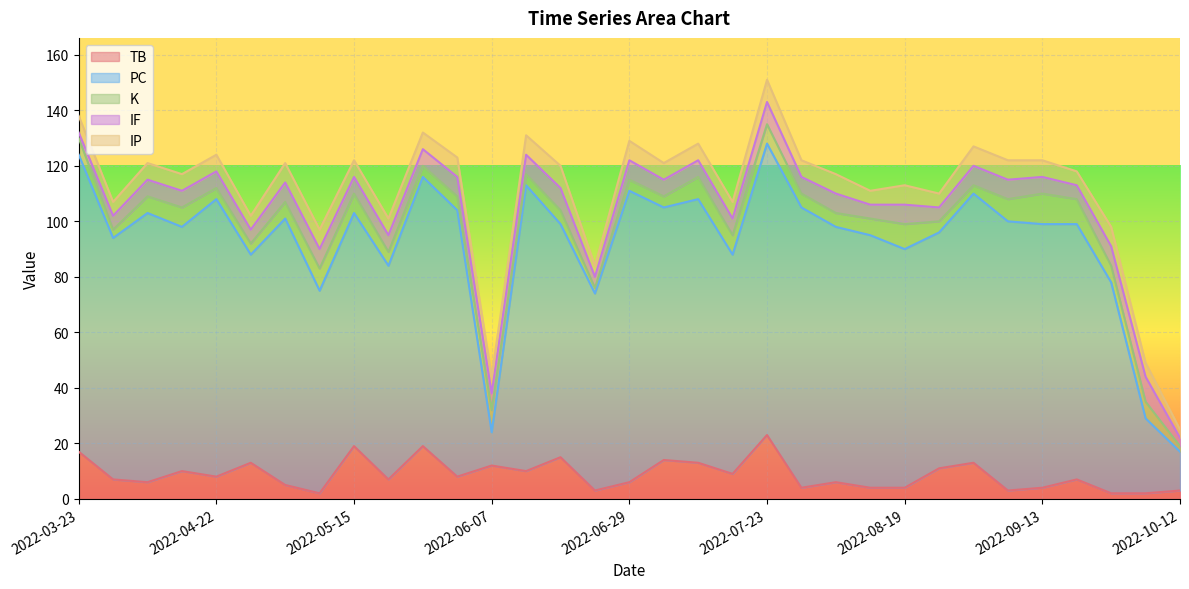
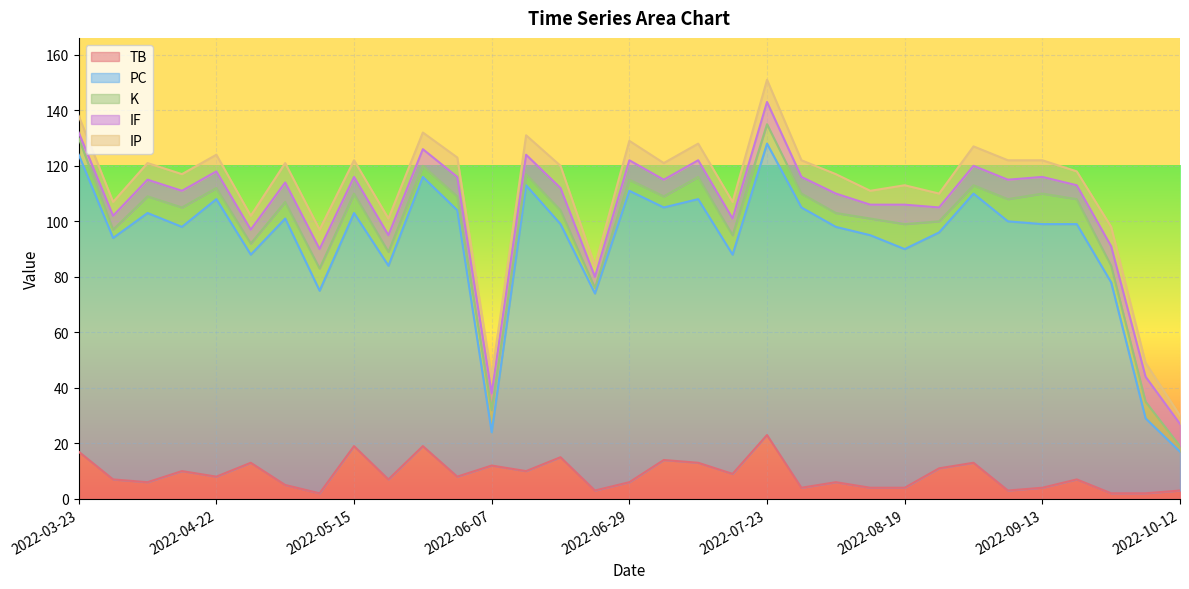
IF, 2022-10-12: 3 -> 8
